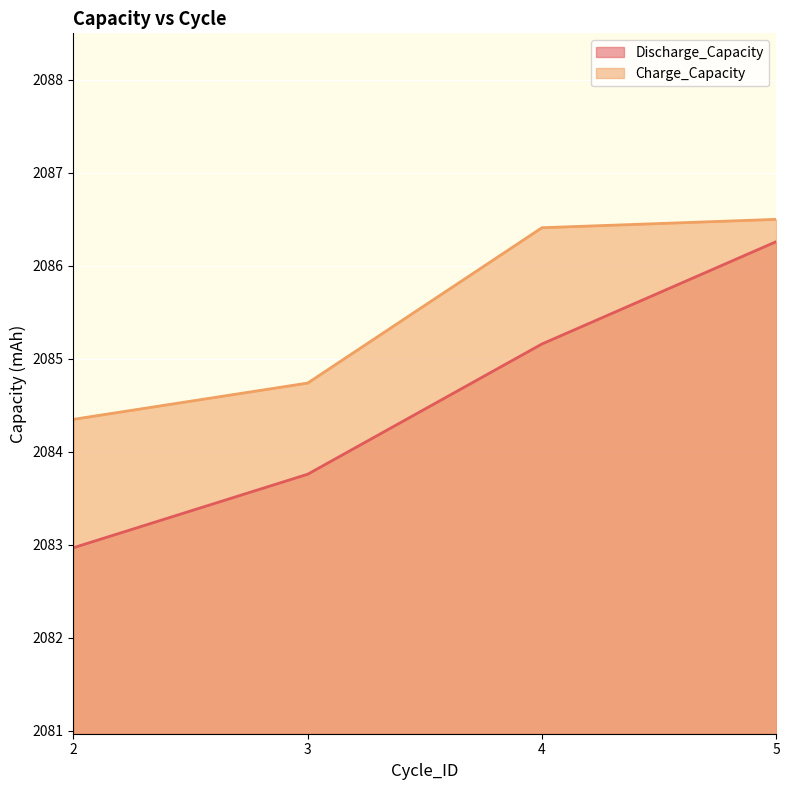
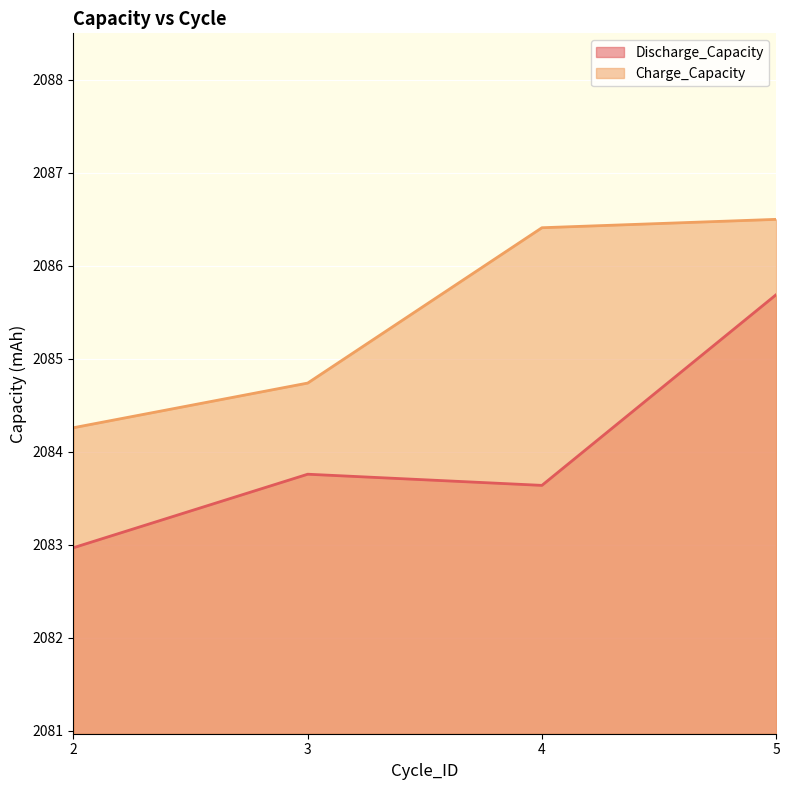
Charge_Capacity, 2: 2084.4 -> 2084.3
Discharge_Capacity, 4: 2085.2 -> 2083.6
Discharge_Capacity, 5: 2086.3 -> 2085.7
